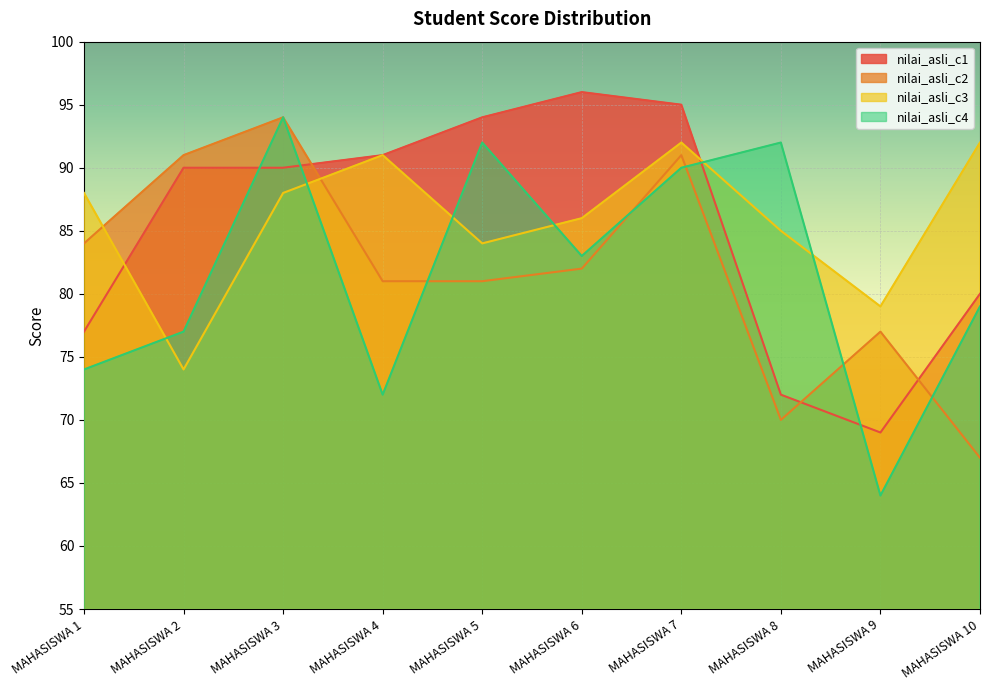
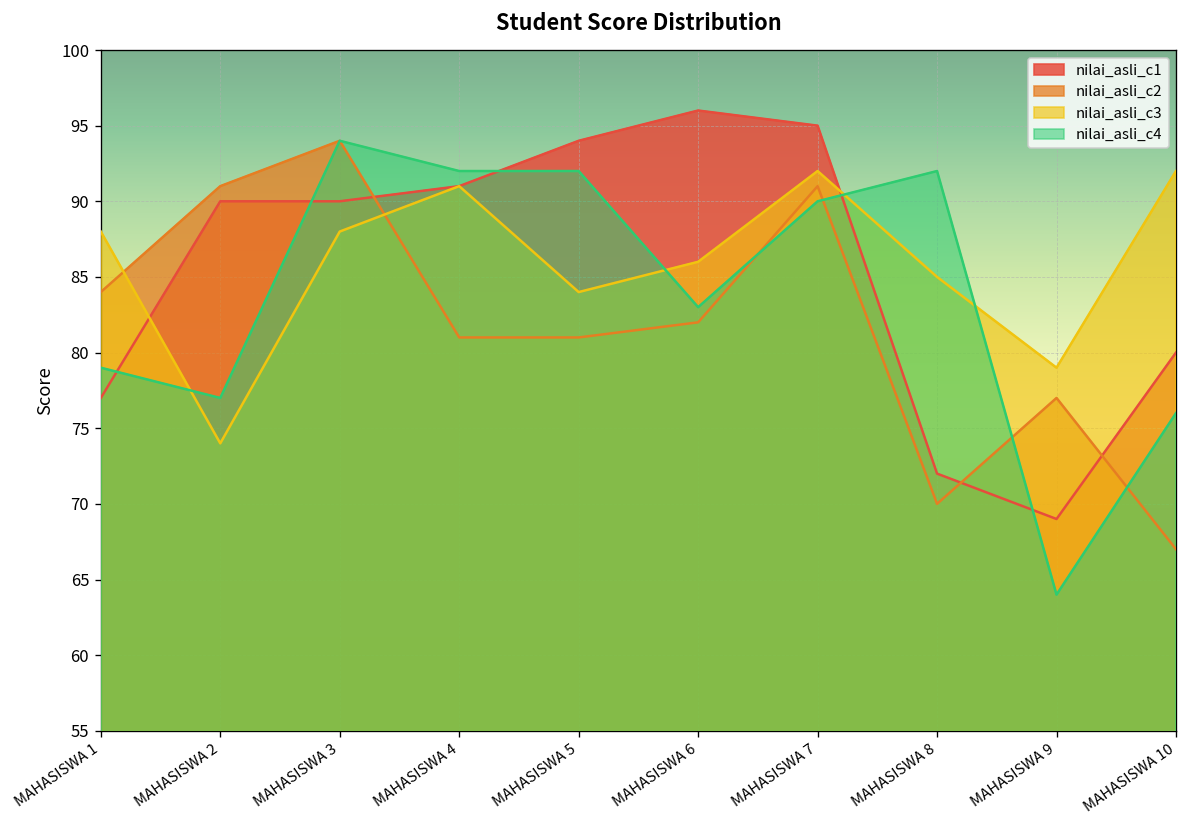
nilai_asli_c4, MAHASISWA 1: 74 -> 79
nilai_asli_c4, MAHASISWA 4: 72 -> 92
nilai_asli_c4, MAHASISWA 10: 79 -> 76
